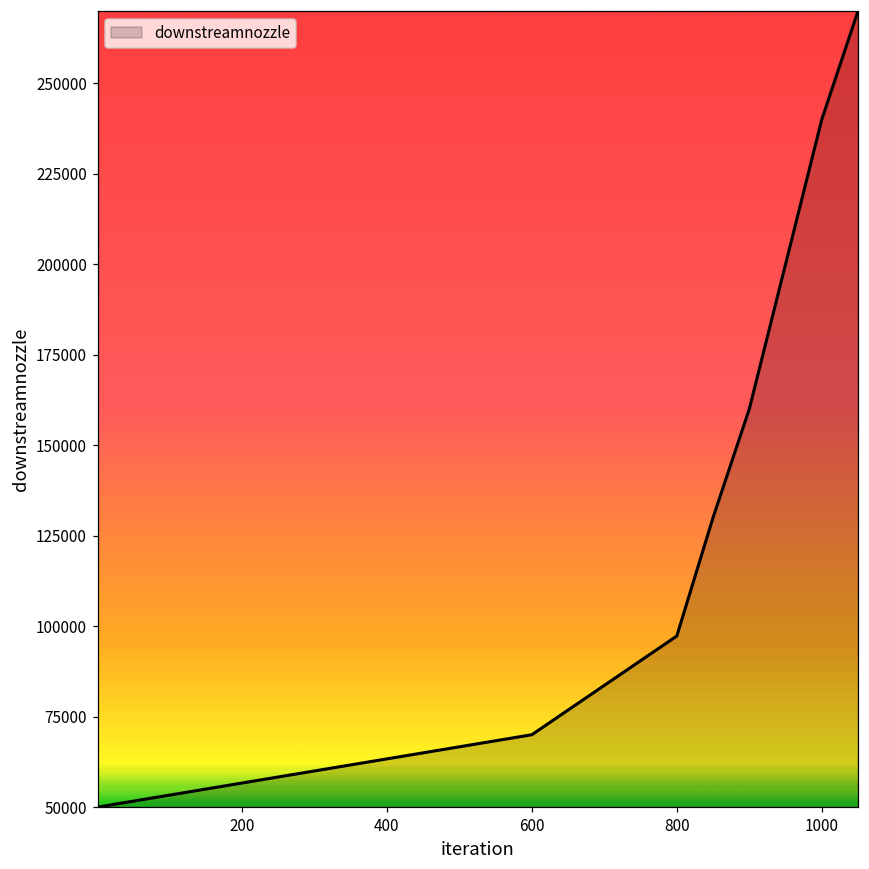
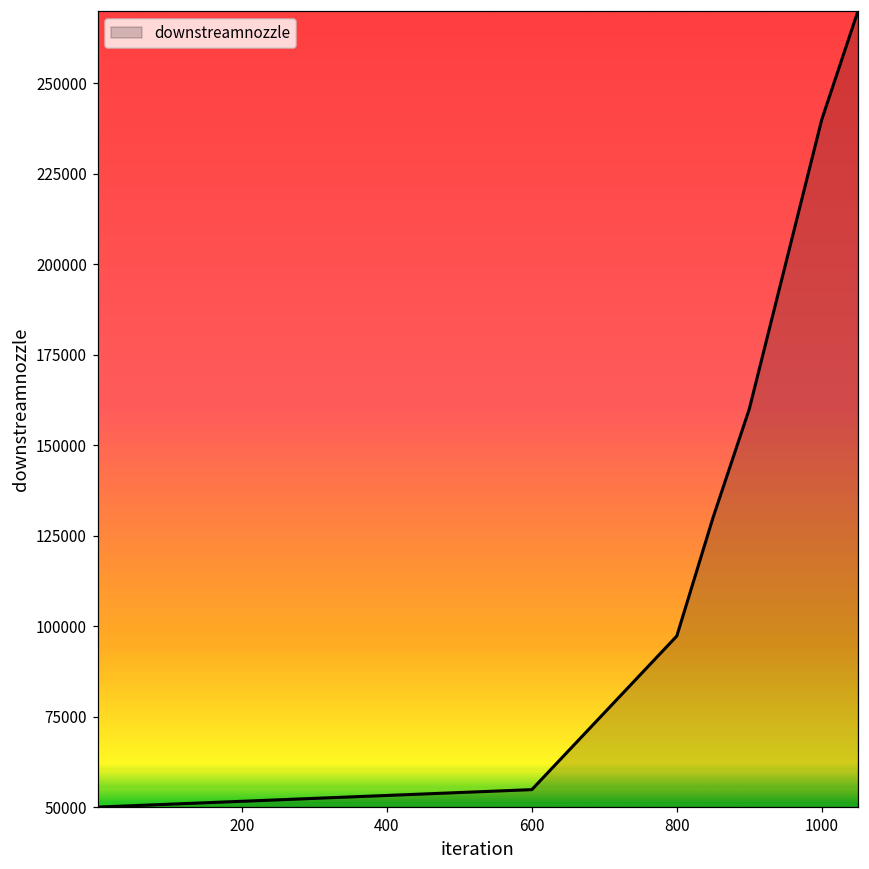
600: 70000 -> 55000
